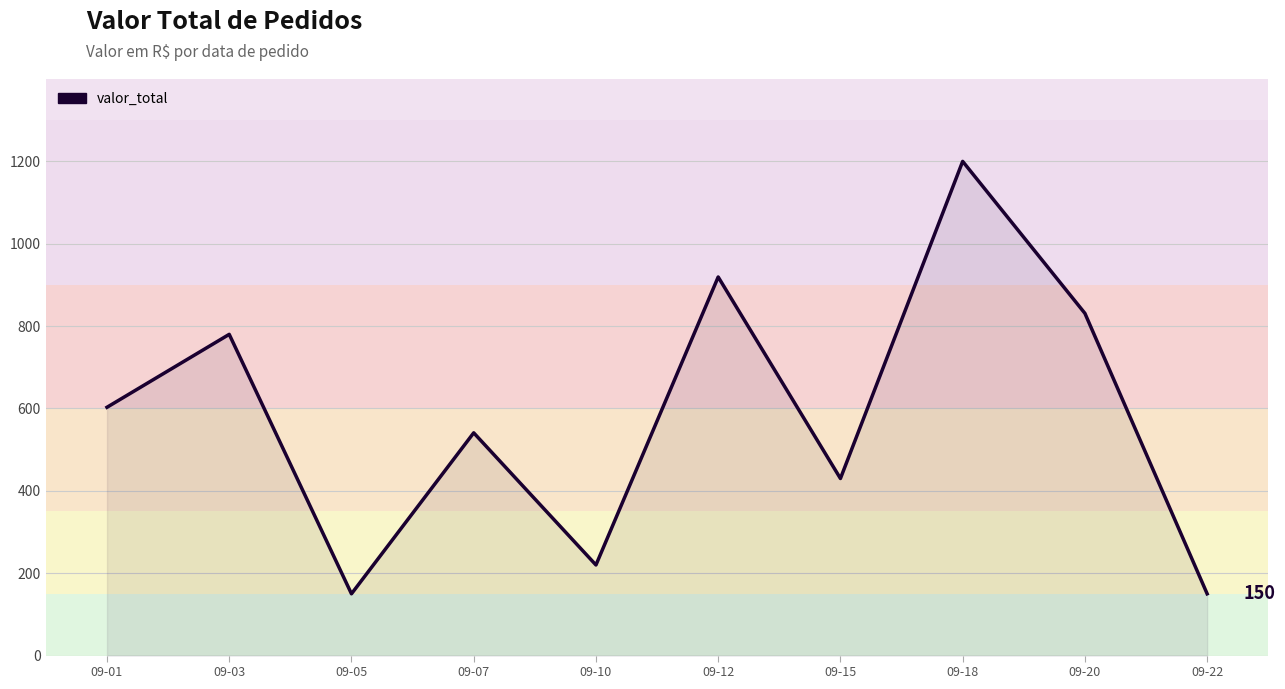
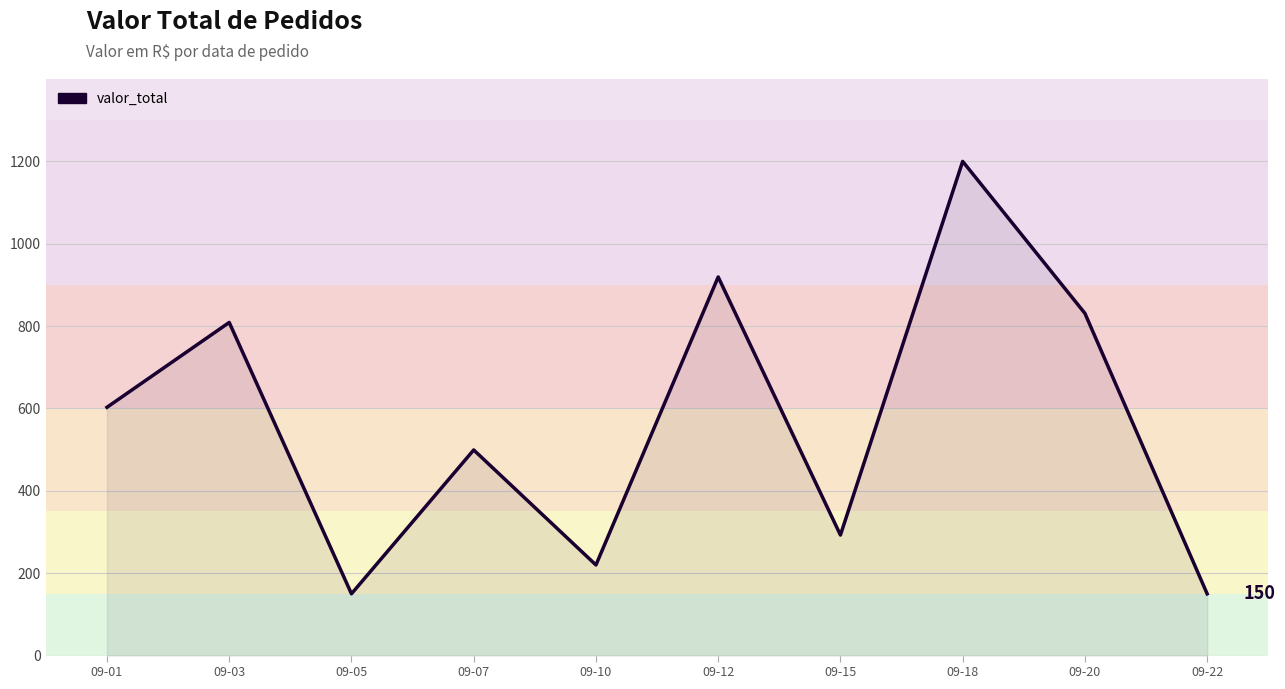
09-03: 780 -> 810
09-07: 540 -> 500
09-15: 430 -> 290
